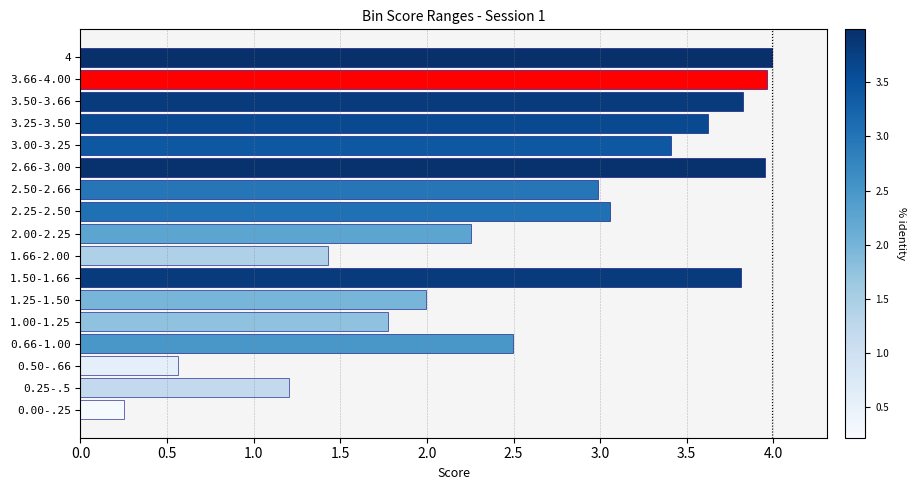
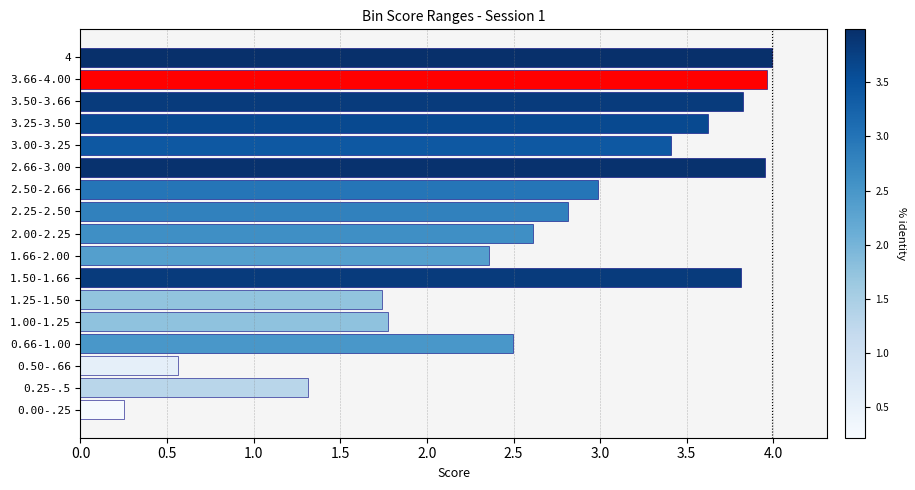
2.25-2.50: 3.06 -> 2.82
2.00-2.25: 2.25 -> 2.61
1.66-2.00: 1.43 -> 2.36
1.25-1.50: 1.99 -> 1.74
0.25-.5: 1.20 -> 1.31
